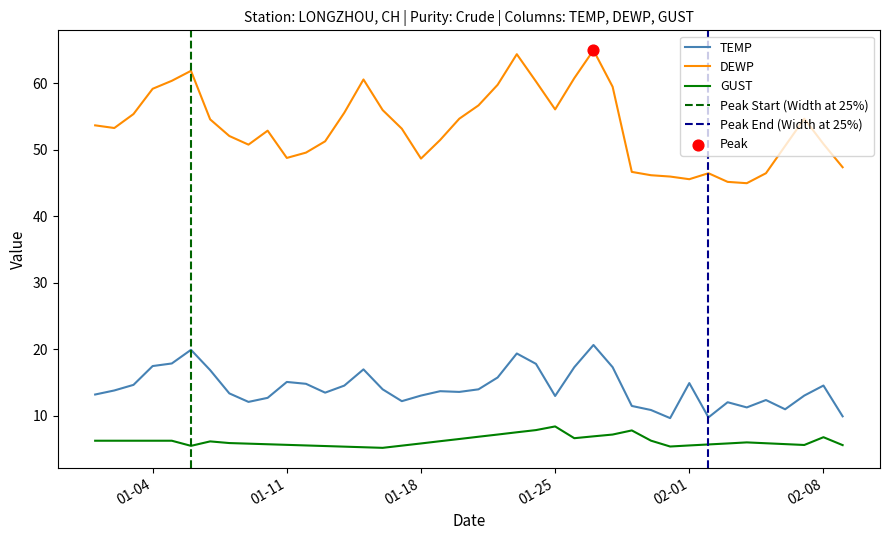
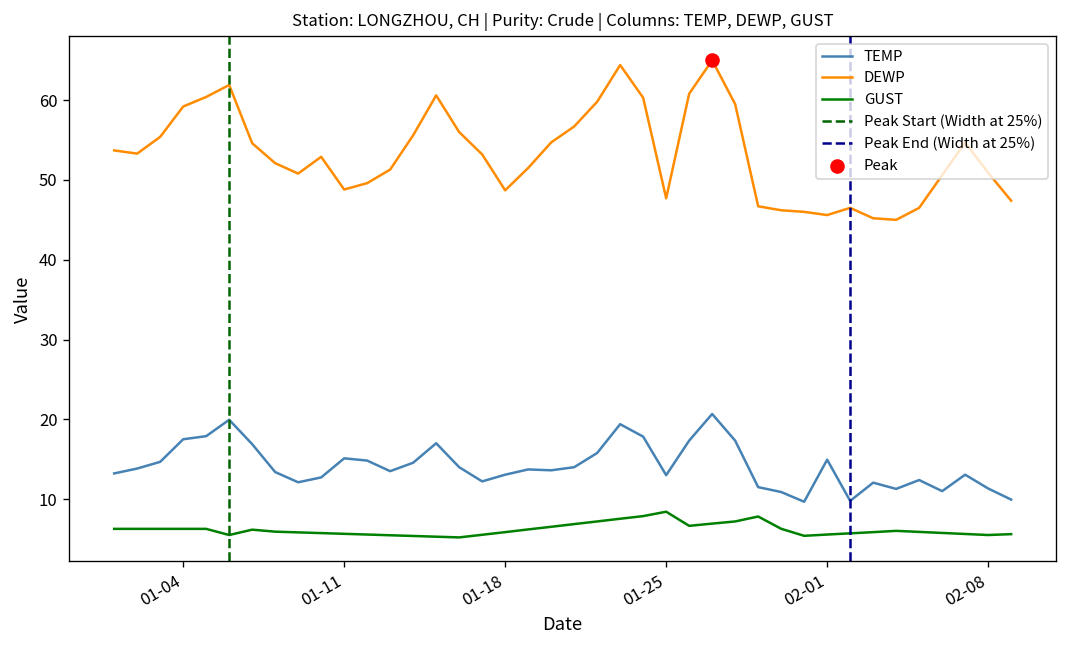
DEWP, 01-25: 56 -> 48
TEMP, 02-08: 15 -> 11
GUST, 02-08: 7 -> 6
